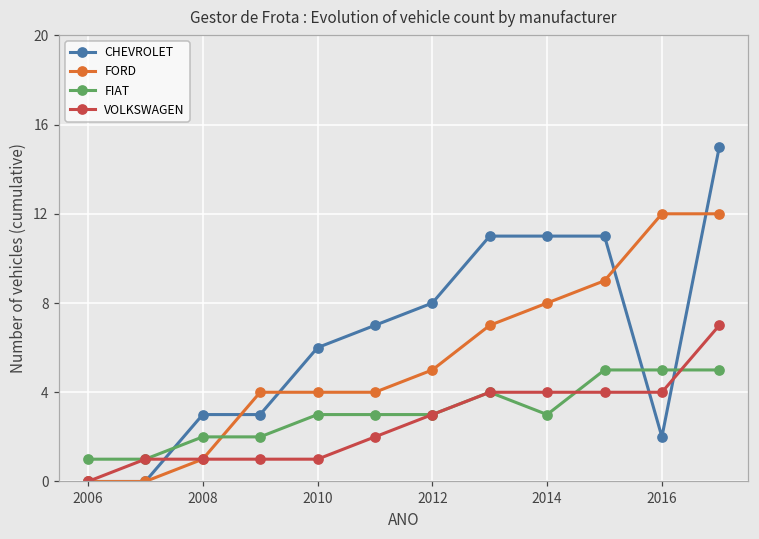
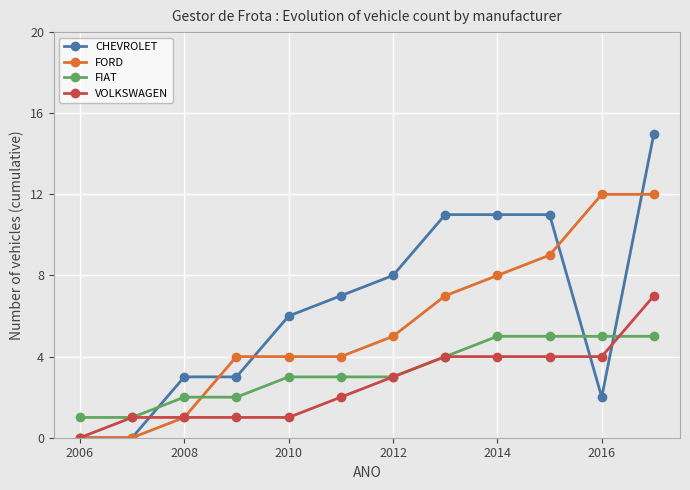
FIAT, 2014: 3 -> 5
